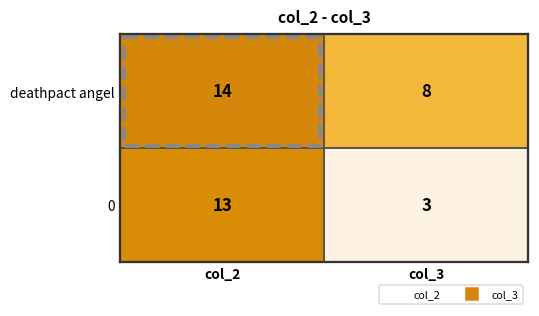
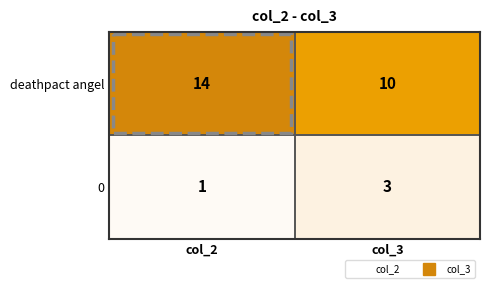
deathpact angel, col_3: 8 -> 10
0, col_2: 13 -> 1
